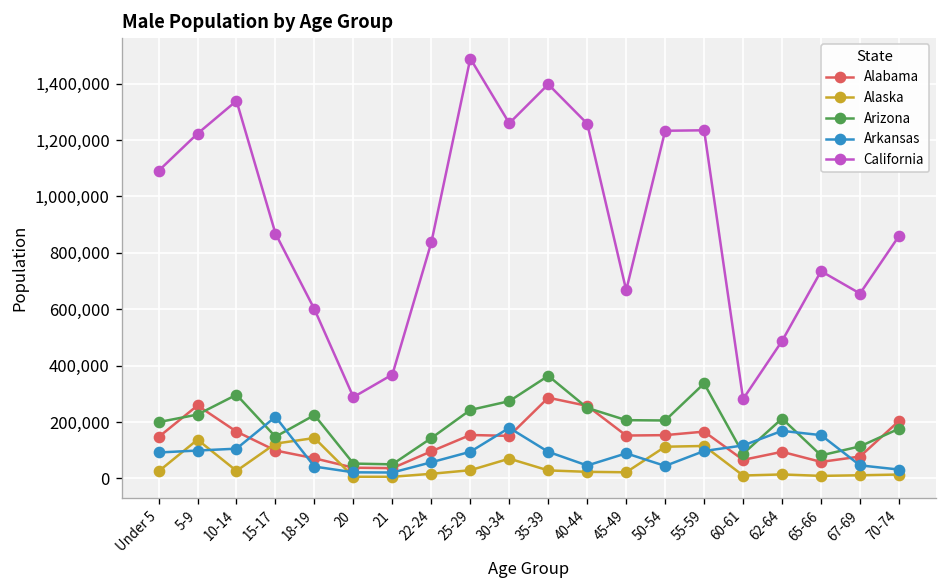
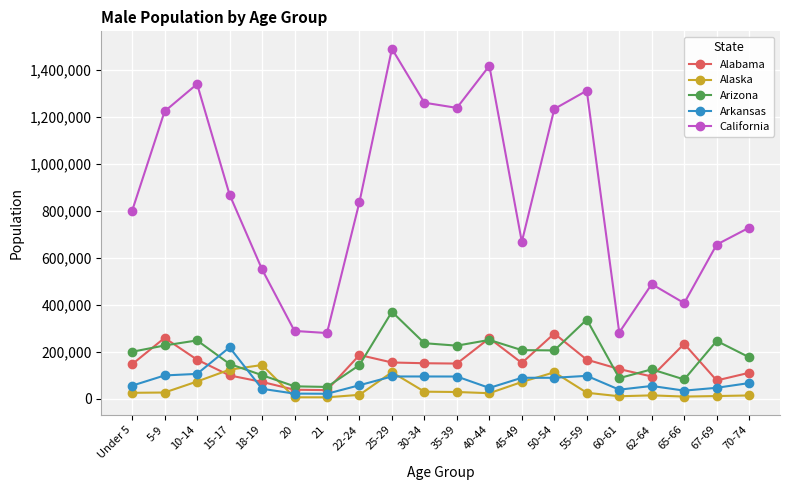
Arkansas, Under 5: 90,000 -> 60,000
California, Under 5: 1,090,000 -> 800,000
Alaska, 5-9: 140,000 -> 30,000
Alaska, 10-14: 30,000 -> 70,000
Arizona, 10-14: 300,000 -> 250,000
Arizona, 18-19: 220,000 -> 100,000
California, 18-19: 600,000 -> 550,000
California, 21: 370,000 -> 280,000
Alabama, 22-24: 100,000 -> 190,000
Alaska, 25-29: 30,000 -> 110,000
Arizona, 25-29: 240,000 -> 370,000
Alaska, 30-34: 70,000 -> 30,000
Arizona, 30-34: 270,000 -> 240,000
Arkansas, 30-34: 180,000 -> 90,000
Alabama, 35-39: 290,000 -> 150,000
Arizona, 35-39: 360,000 -> 230,000
California, 35-39: 1,400,000 -> 1,240,000
California, 40-44: 1,260,000 -> 1,420,000
Alaska, 45-49: 20,000 -> 70,000
Alabama, 50-54: 150,000 -> 280,000
Arkansas, 50-54: 40,000 -> 90,000
Alaska, 55-59: 120,000 -> 30,000
California, 55-59: 1,230,000 -> 1,310,000
Alabama, 60-61: 70,000 -> 130,000
Arkansas, 60-61: 120,000 -> 40,000
Arizona, 62-64: 210,000 -> 120,000
Arkansas, 62-64: 170,000 -> 50,000
Alabama, 65-66: 60,000 -> 230,000
Arkansas, 65-66: 150,000 -> 30,000
California, 65-66: 740,000 -> 410,000
Arizona, 67-69: 110,000 -> 250,000
Alabama, 70-74: 200,000 -> 110,000
Arkansas, 70-74: 30,000 -> 70,000
California, 70-74: 860,000 -> 730,000
